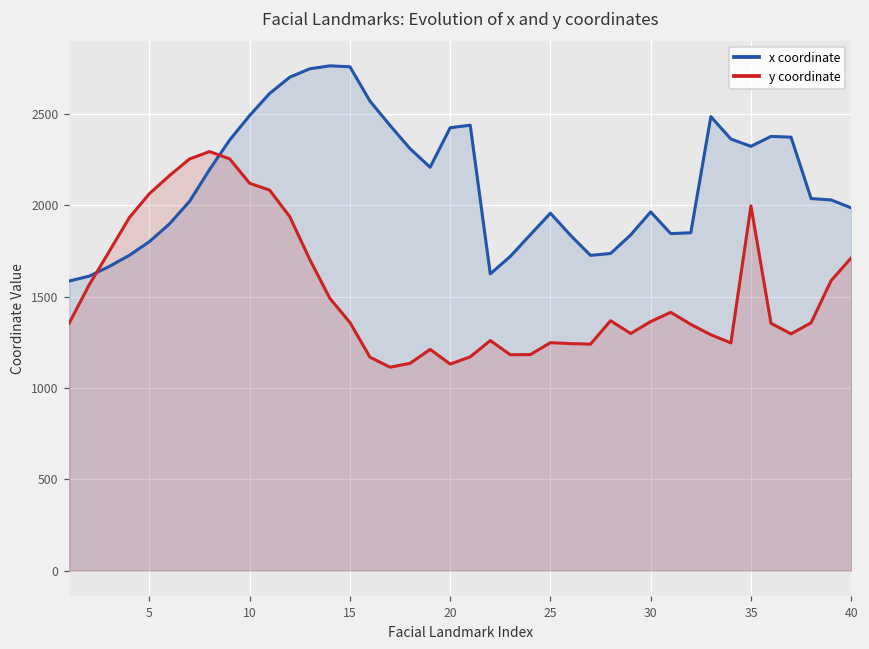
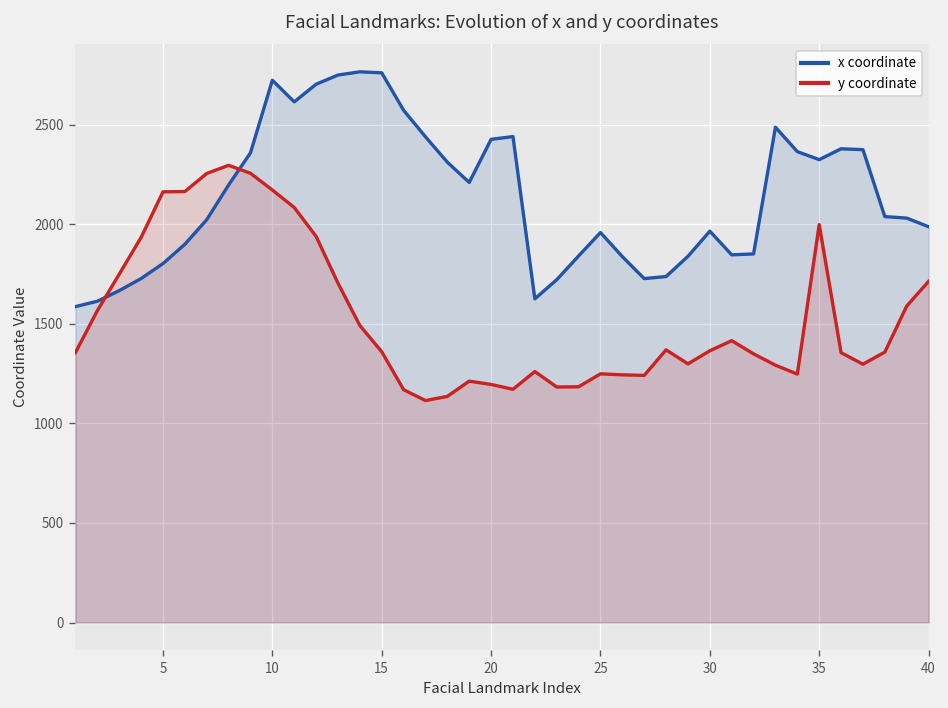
y coordinate, 5: 2060 -> 2160
x coordinate, 10: 2490 -> 2720
y coordinate, 10: 2120 -> 2170
y coordinate, 20: 1130 -> 1200
